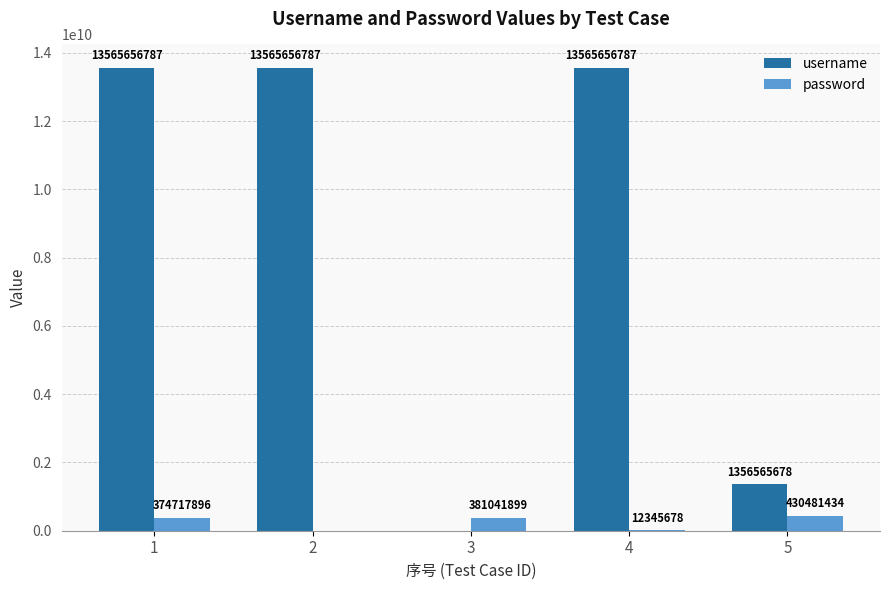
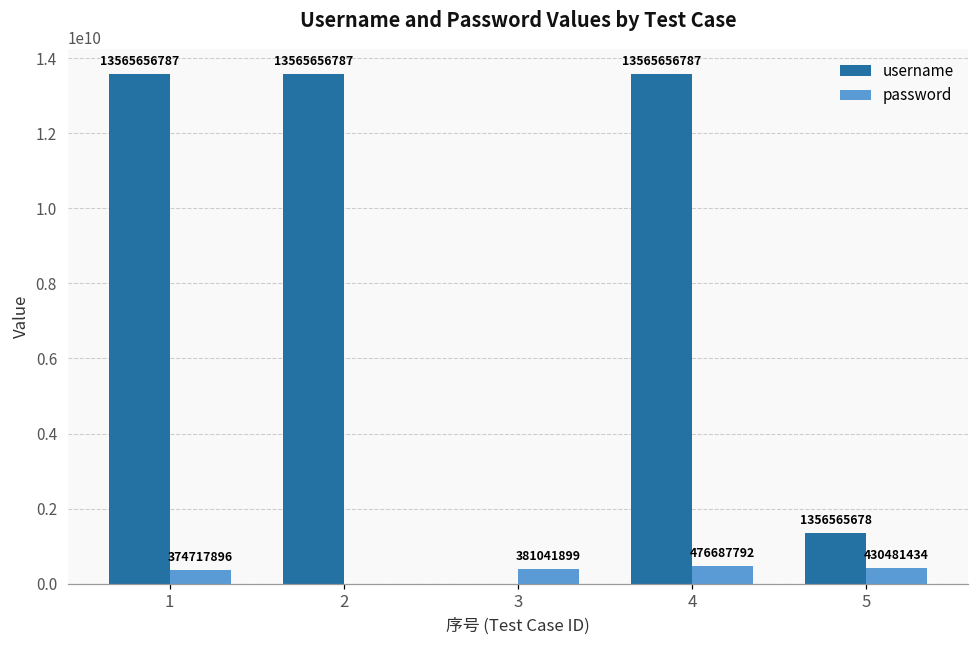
password, 4: 12345678 -> 476687792
